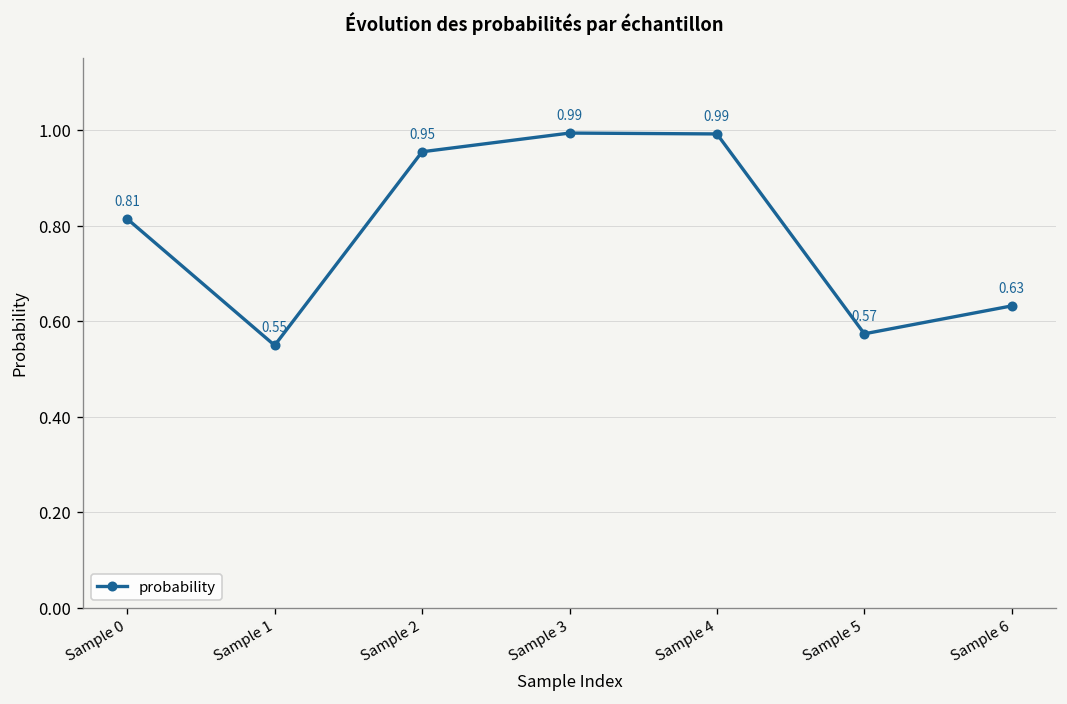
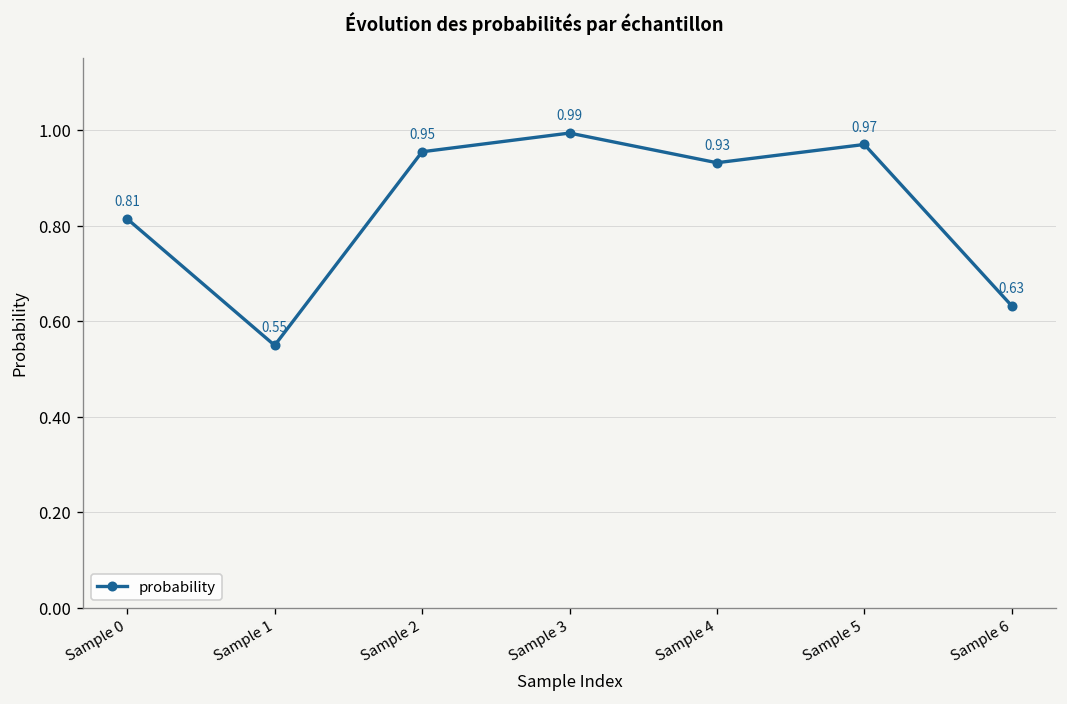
Sample 4: 0.99 -> 0.93
Sample 5: 0.57 -> 0.97
